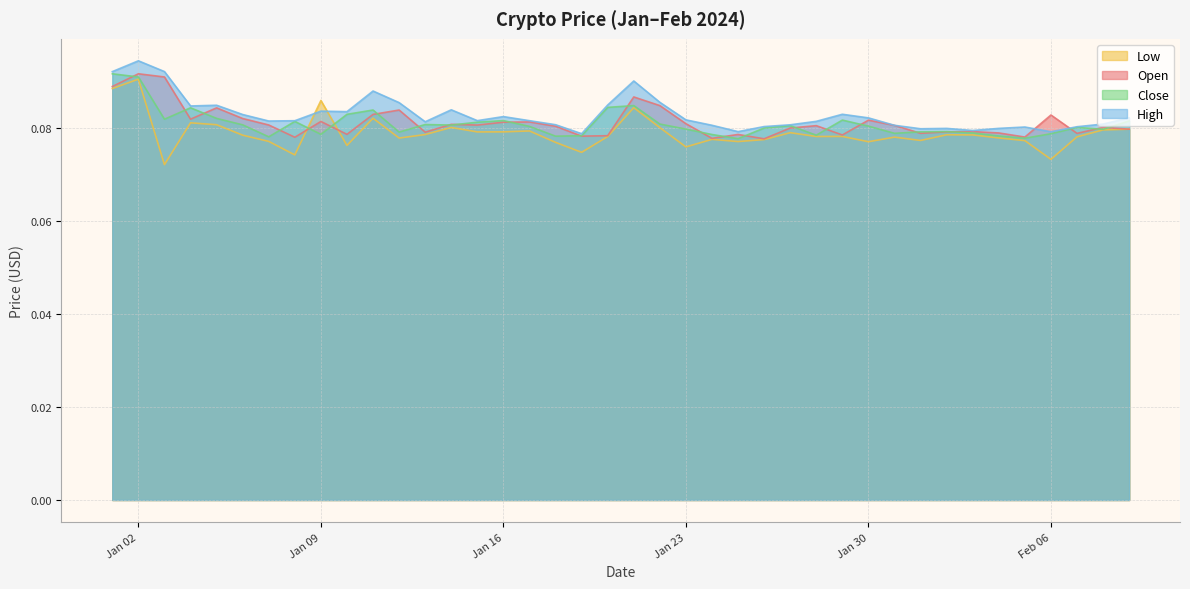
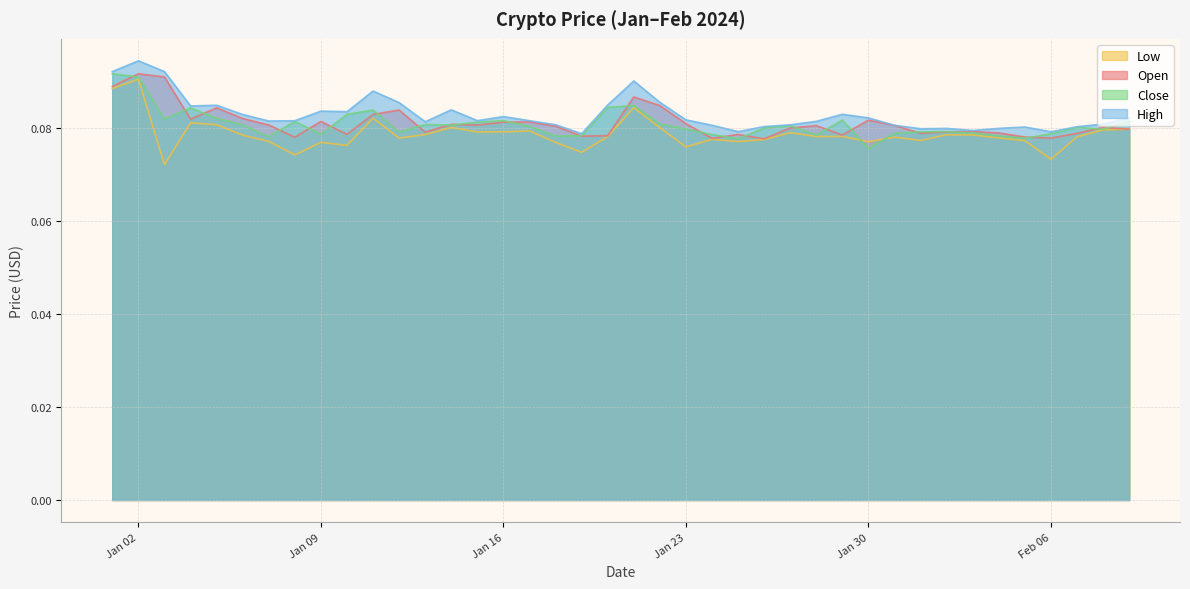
Low, Jan 09: 0.086 -> 0.077
Close, Jan 30: 0.080 -> 0.076
Open, Feb 06: 0.083 -> 0.078
